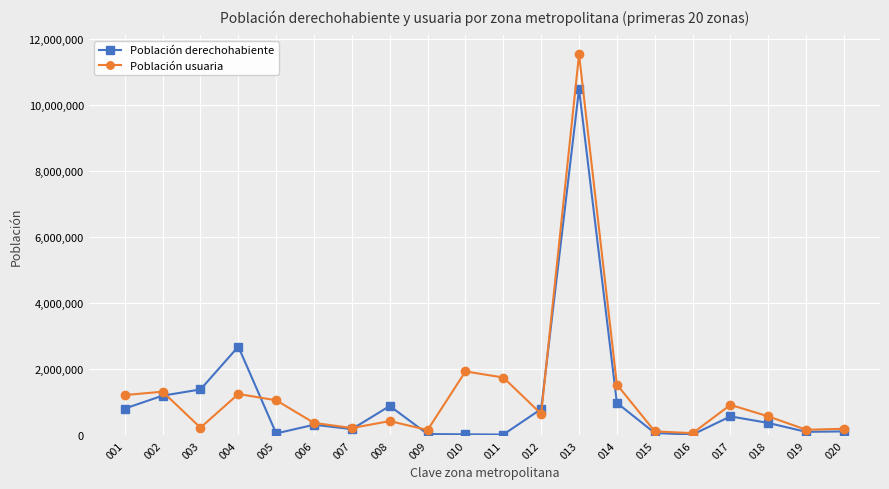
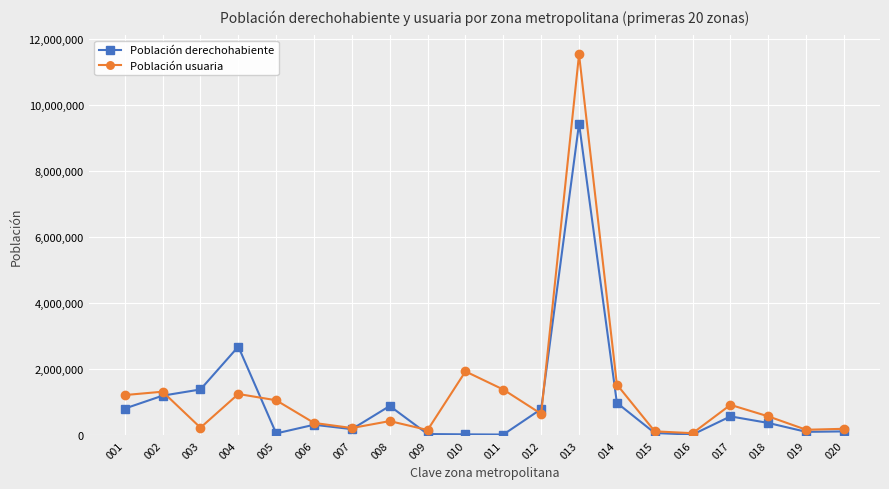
Población usuaria, 011: 1,800,000 -> 1,400,000
Población derechohabiente, 013: 10,500,000 -> 9,400,000
